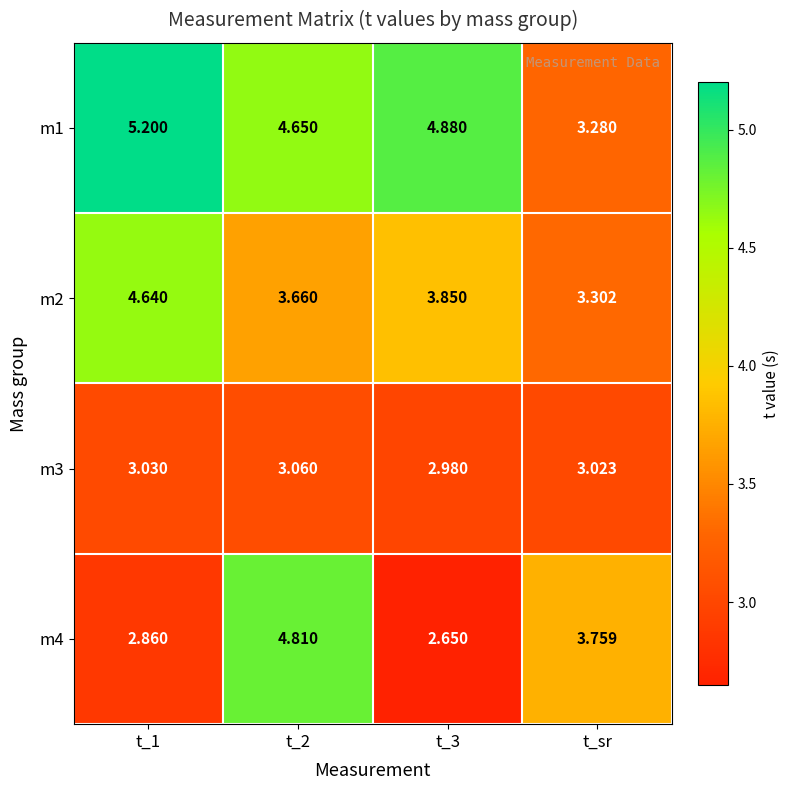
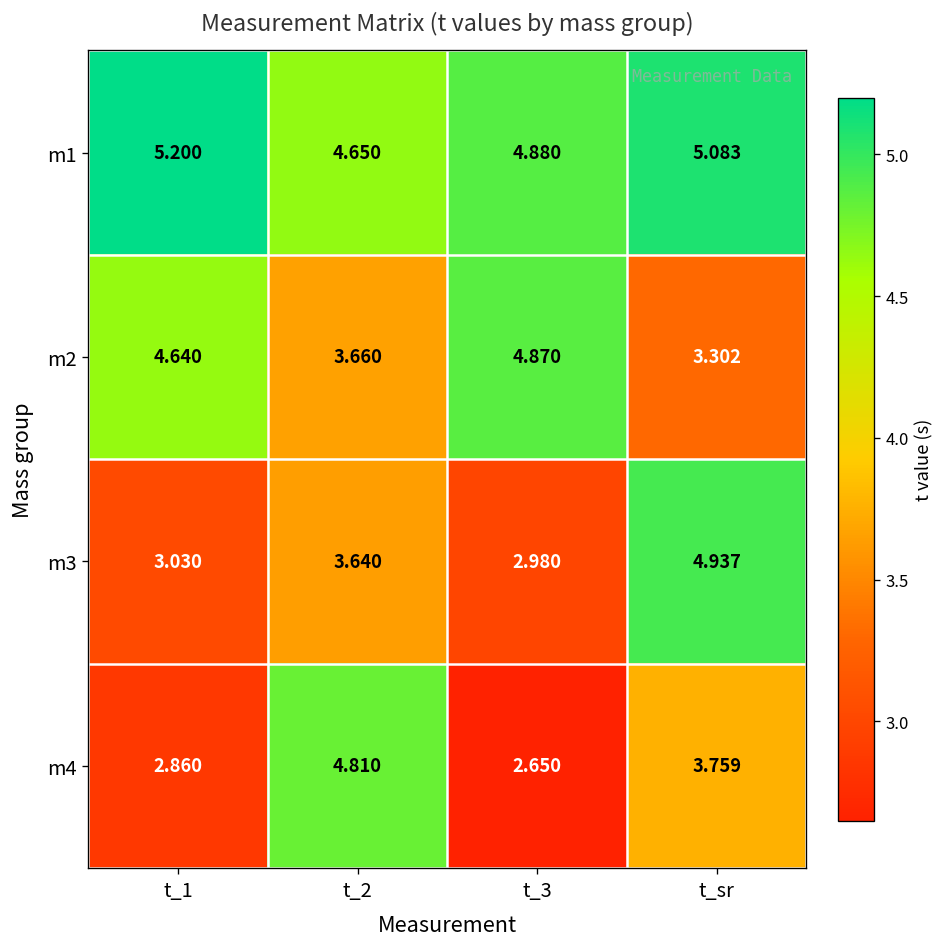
m1, t_sr: 3.280 -> 5.083
m2, t_3: 3.850 -> 4.870
m3, t_2: 3.060 -> 3.640
m3, t_sr: 3.023 -> 4.937
